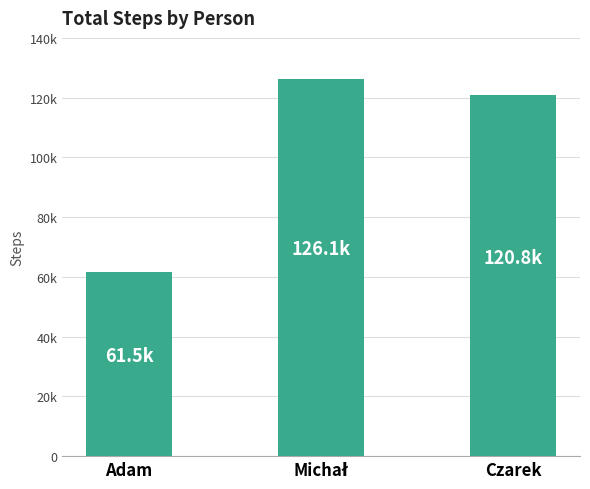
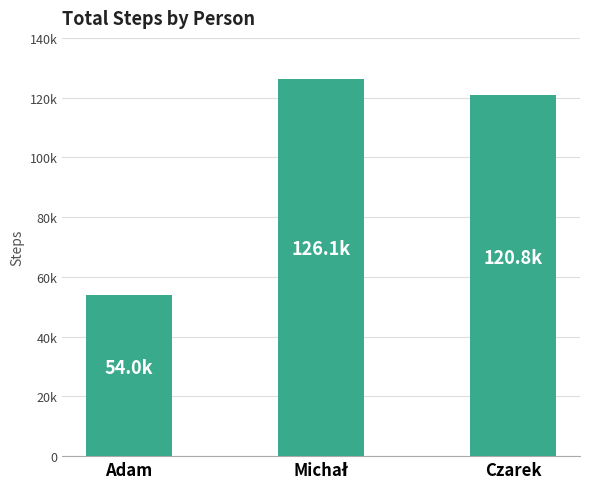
Adam: 61.5k -> 54.0k
